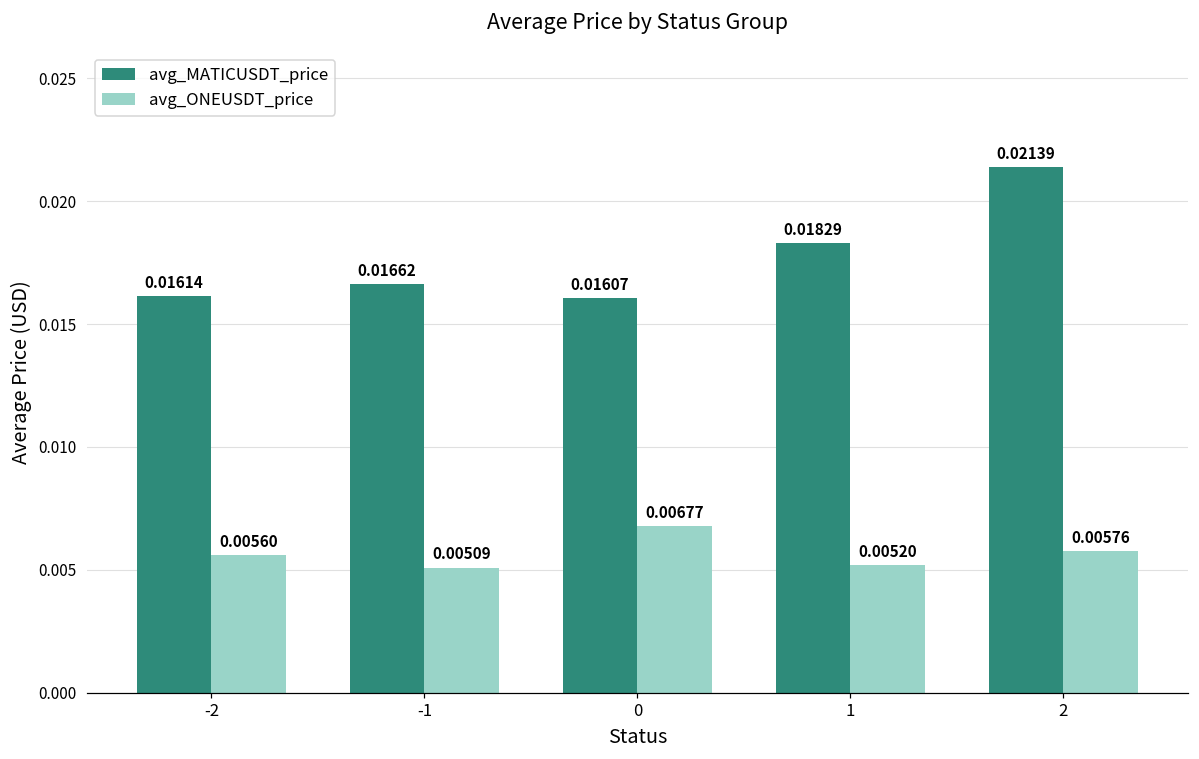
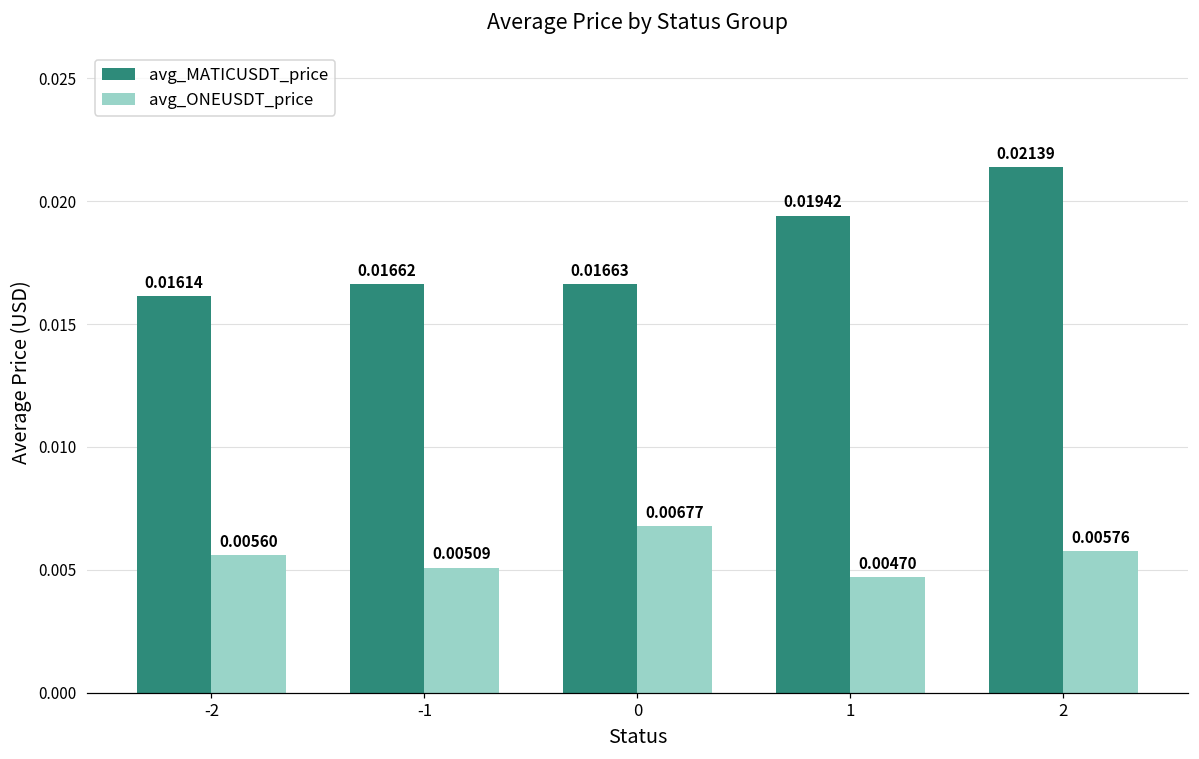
avg_MATICUSDT_price, 0: 0.01607 -> 0.01663
avg_MATICUSDT_price, 1: 0.01829 -> 0.01942
avg_ONEUSDT_price, 1: 0.00520 -> 0.00470
